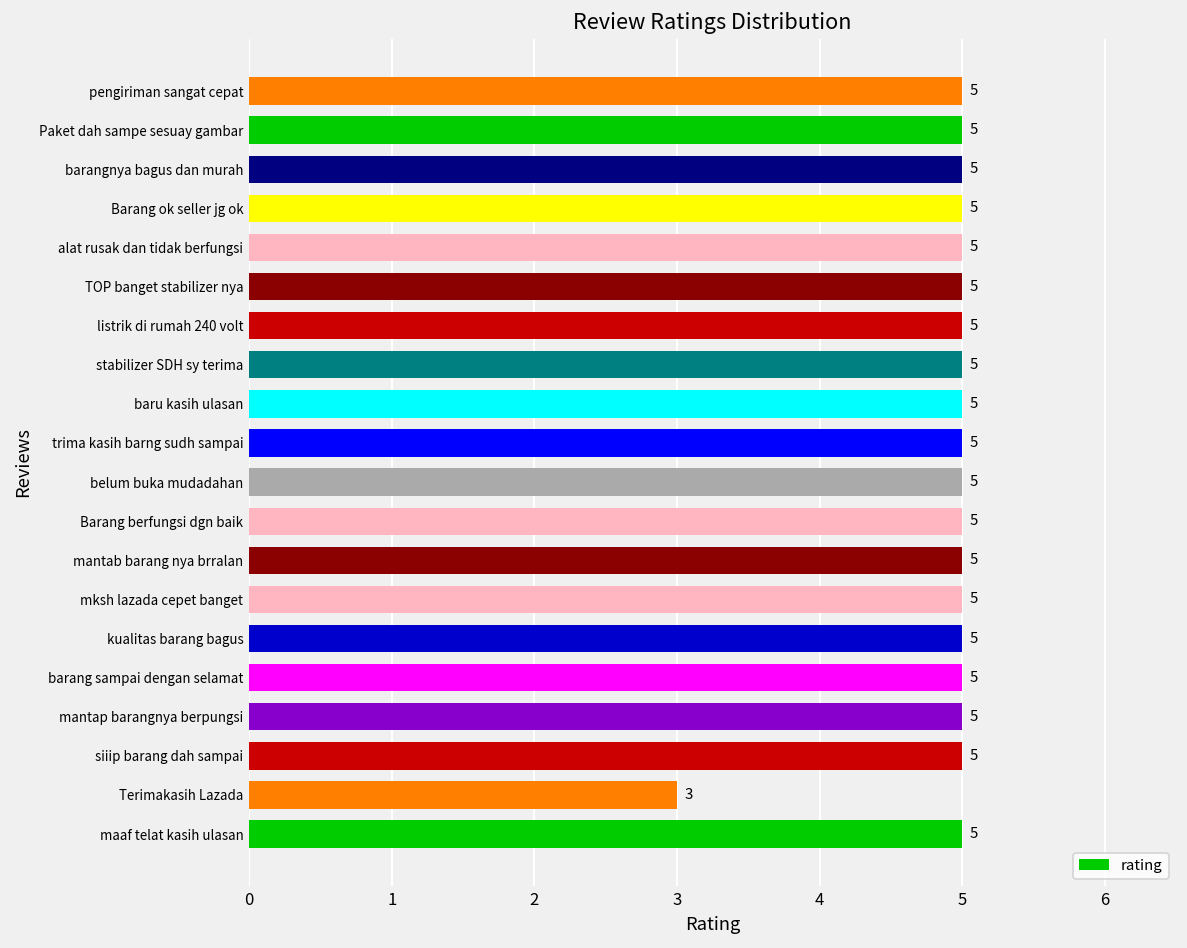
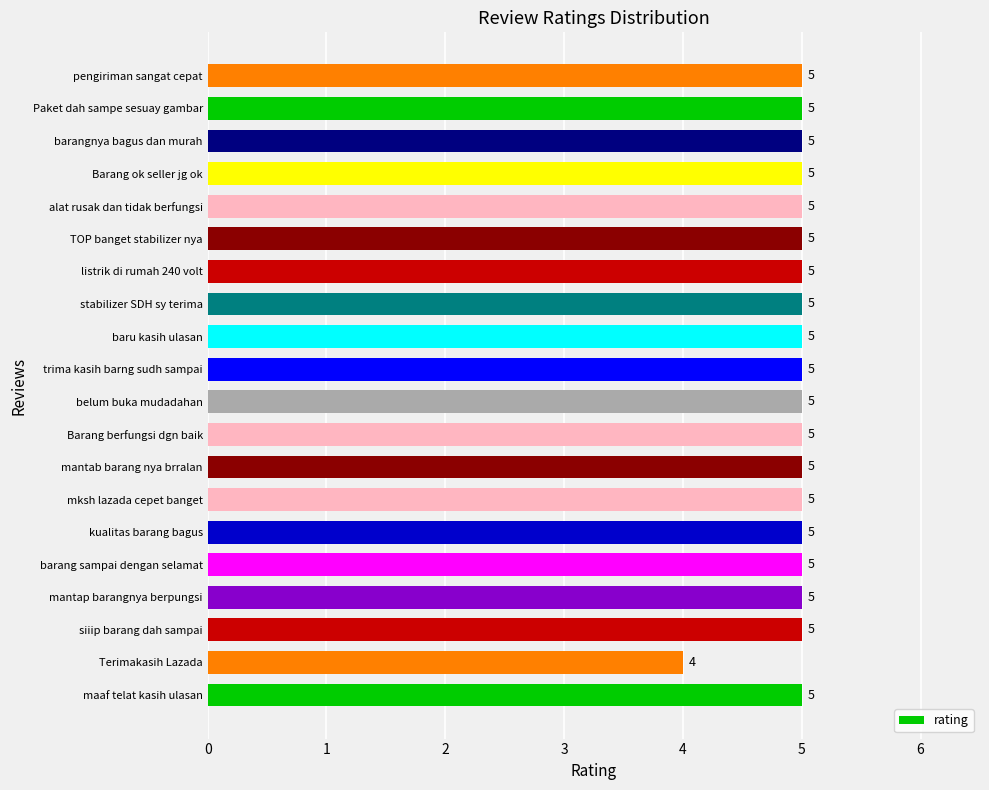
Terimakasih Lazada: 3 -> 4
